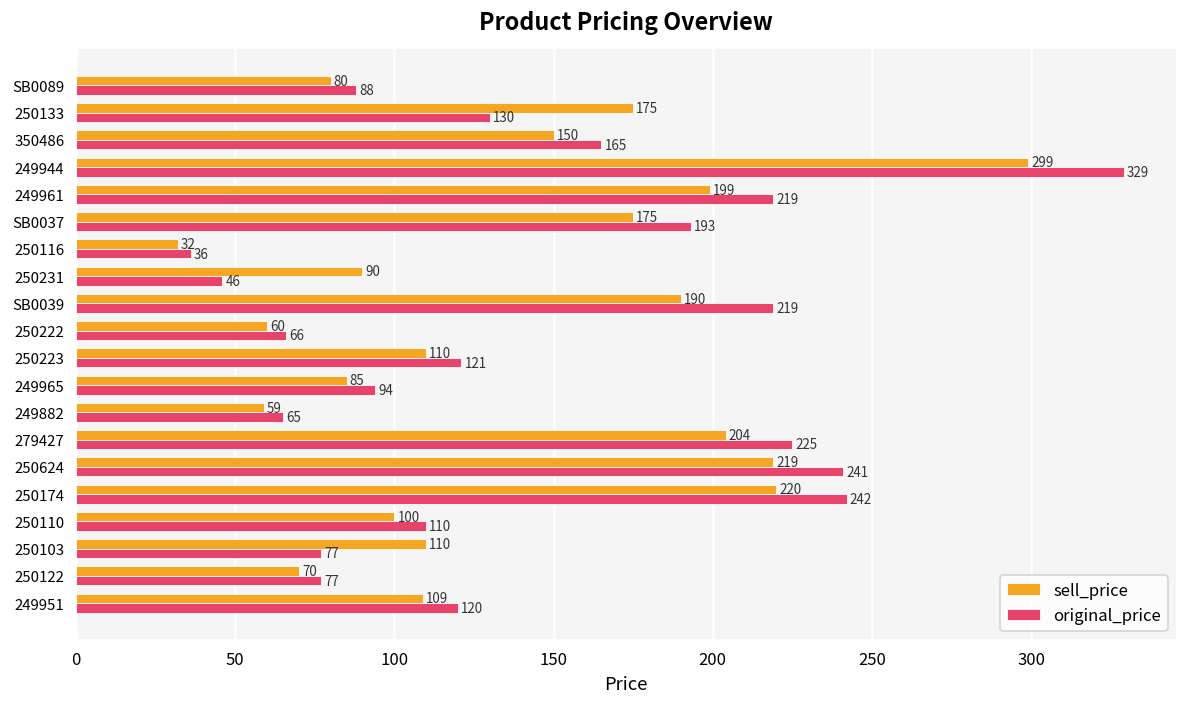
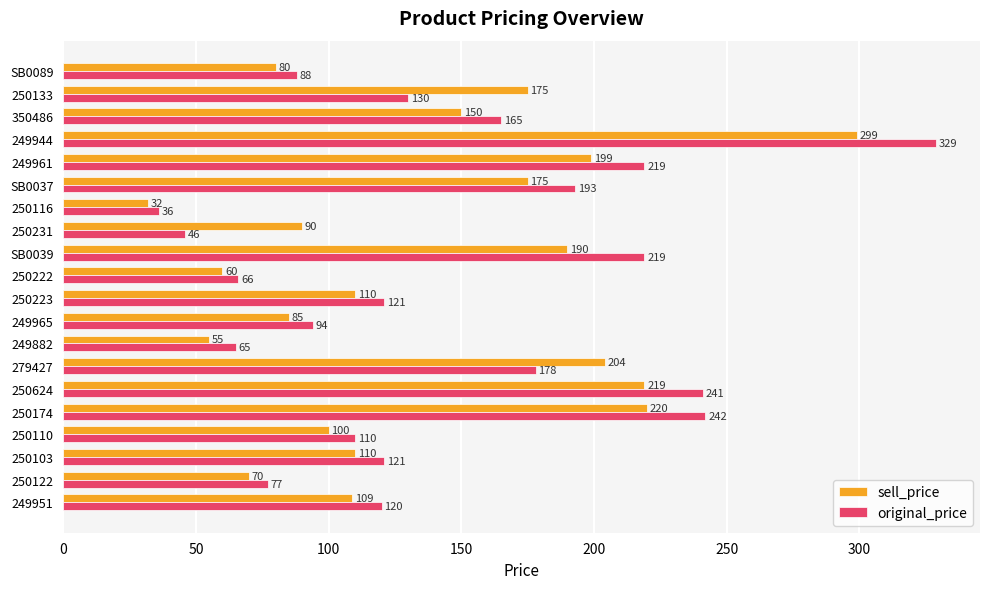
sell_price, 249882: 59 -> 55
original_price, 279427: 225 -> 178
original_price, 250103: 77 -> 121
